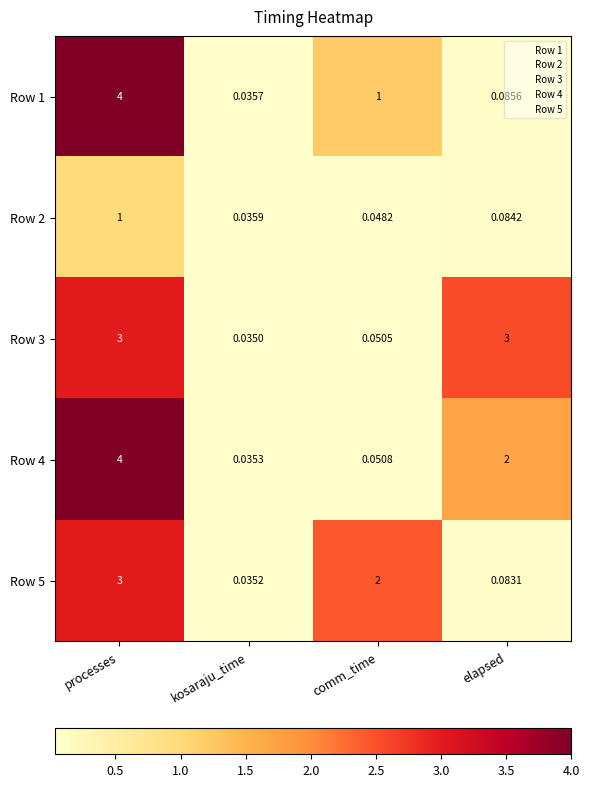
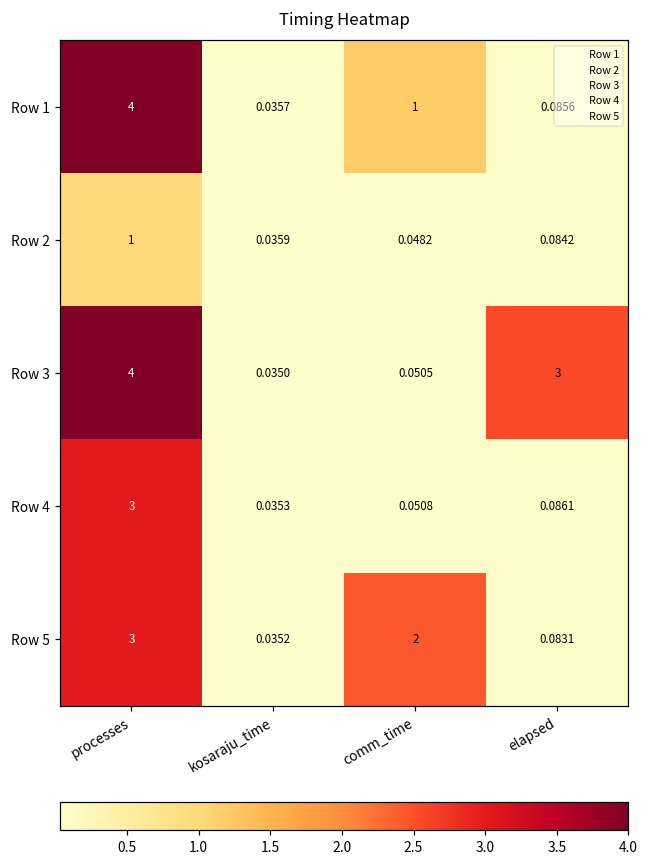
Row 3, processes: 3 -> 4
Row 4, processes: 4 -> 3
Row 4, elapsed: 2 -> 0.0861
